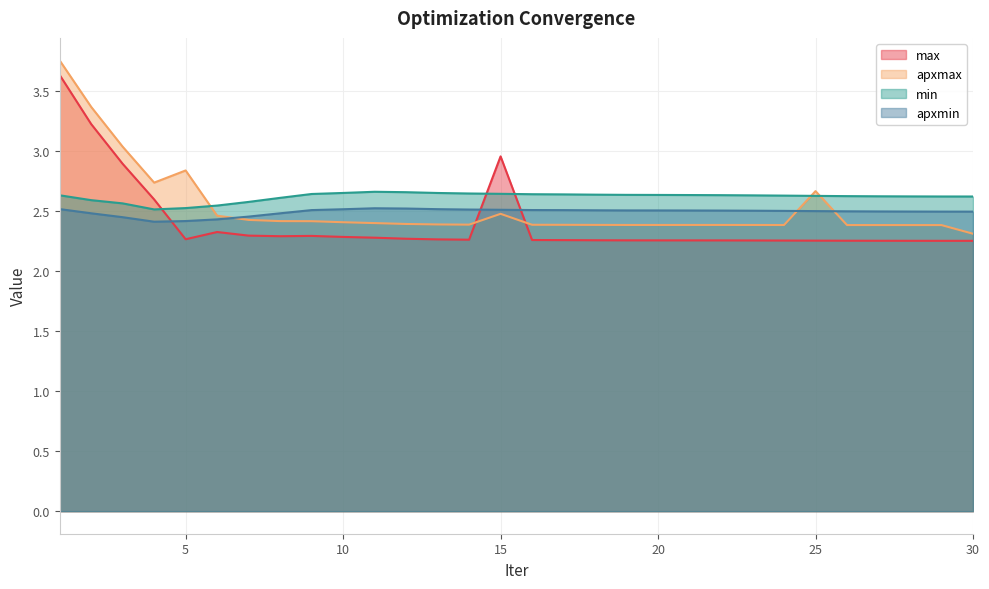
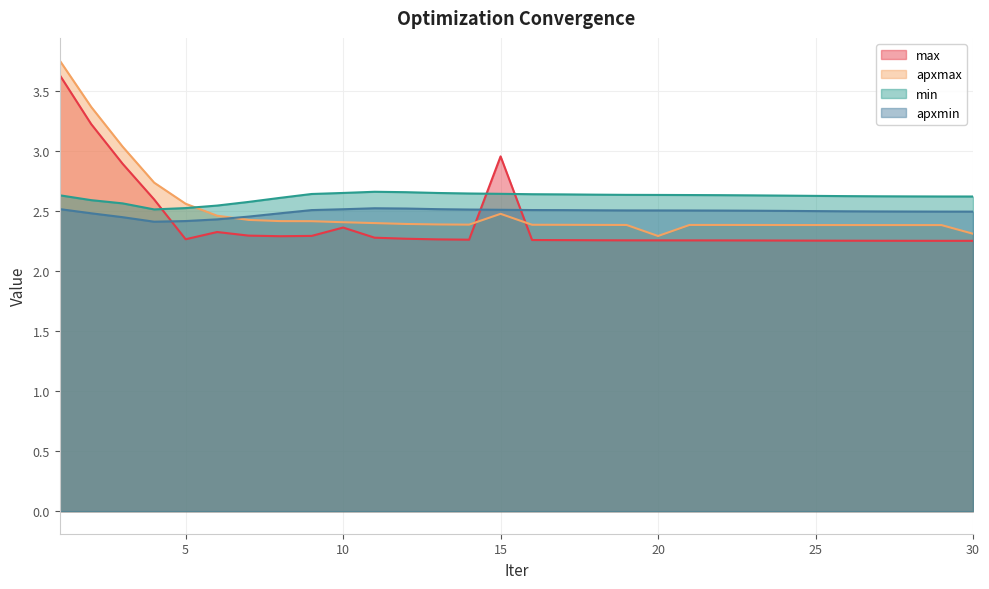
apxmax, 5: 2.84 -> 2.56
max, 10: 2.28 -> 2.36
apxmax, 20: 2.38 -> 2.29
apxmax, 25: 2.66 -> 2.38
